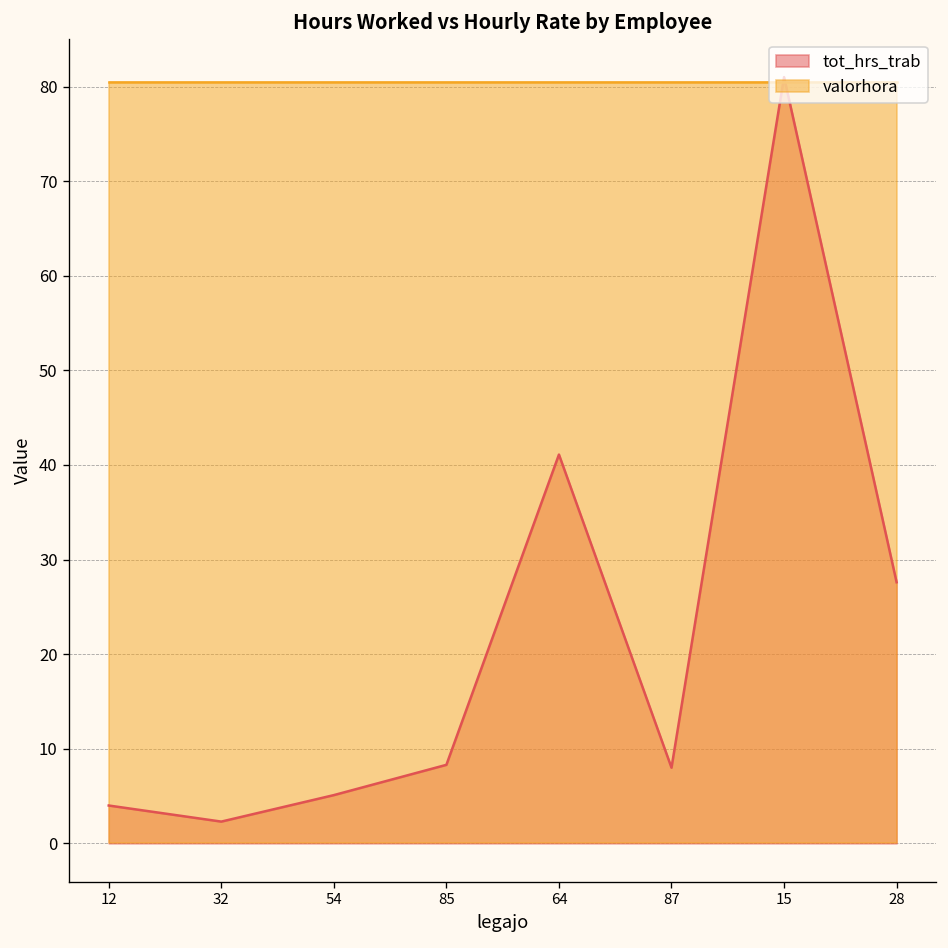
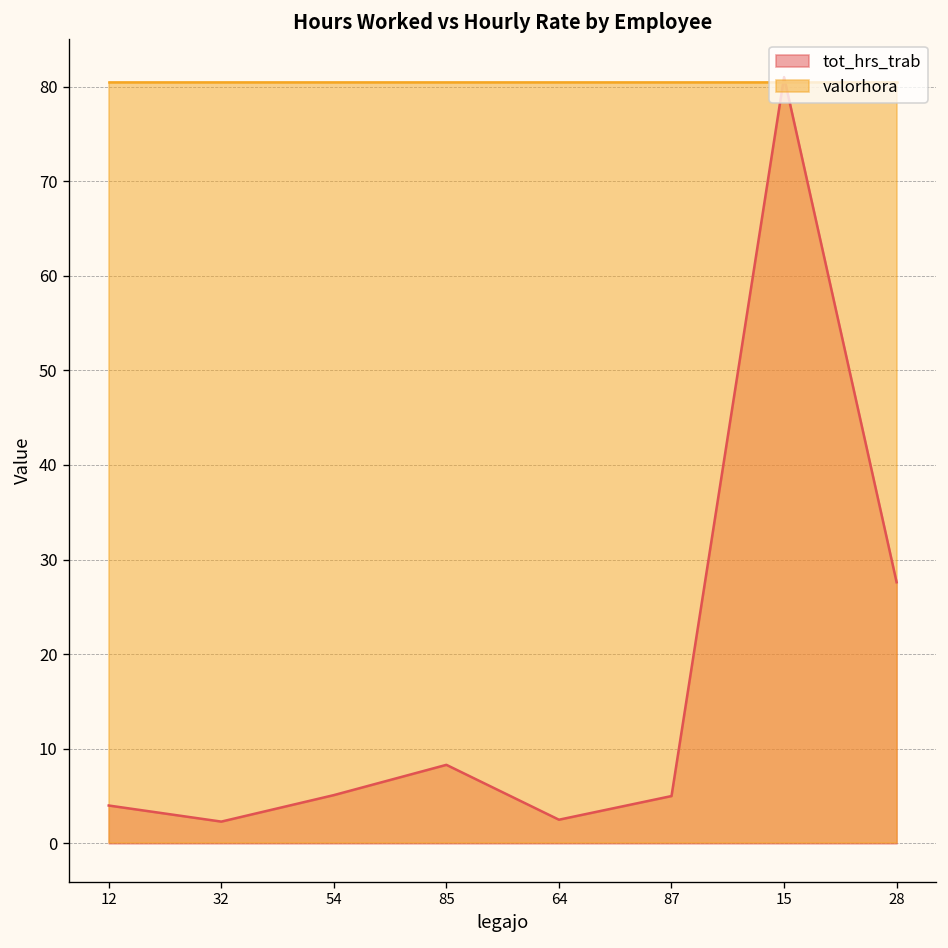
tot_hrs_trab, 64: 41 -> 3
tot_hrs_trab, 87: 8 -> 5
